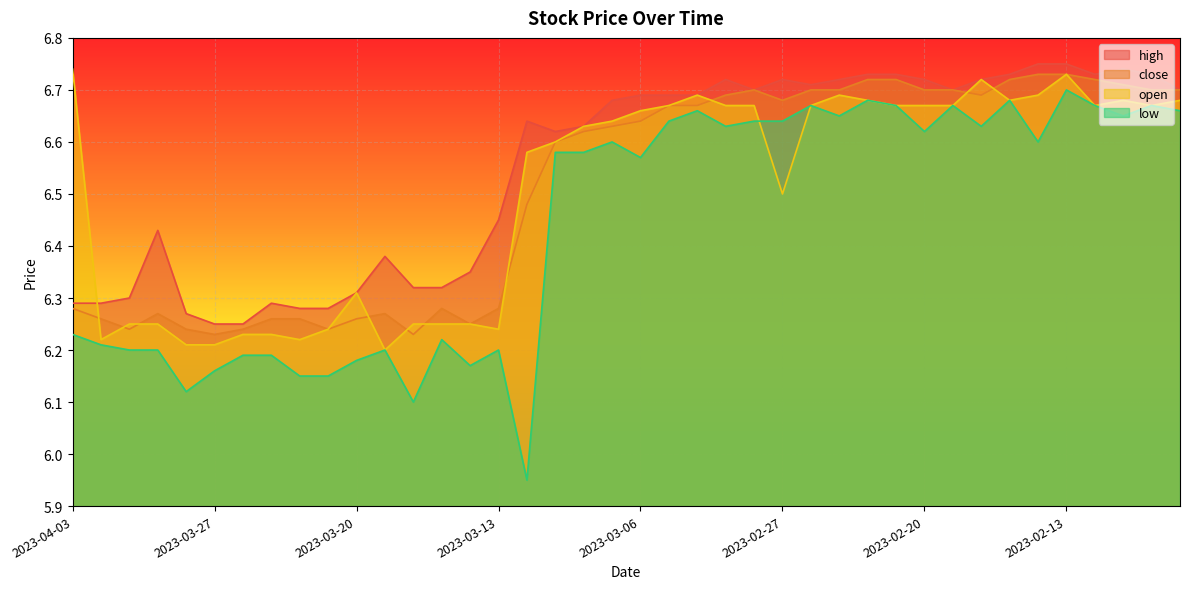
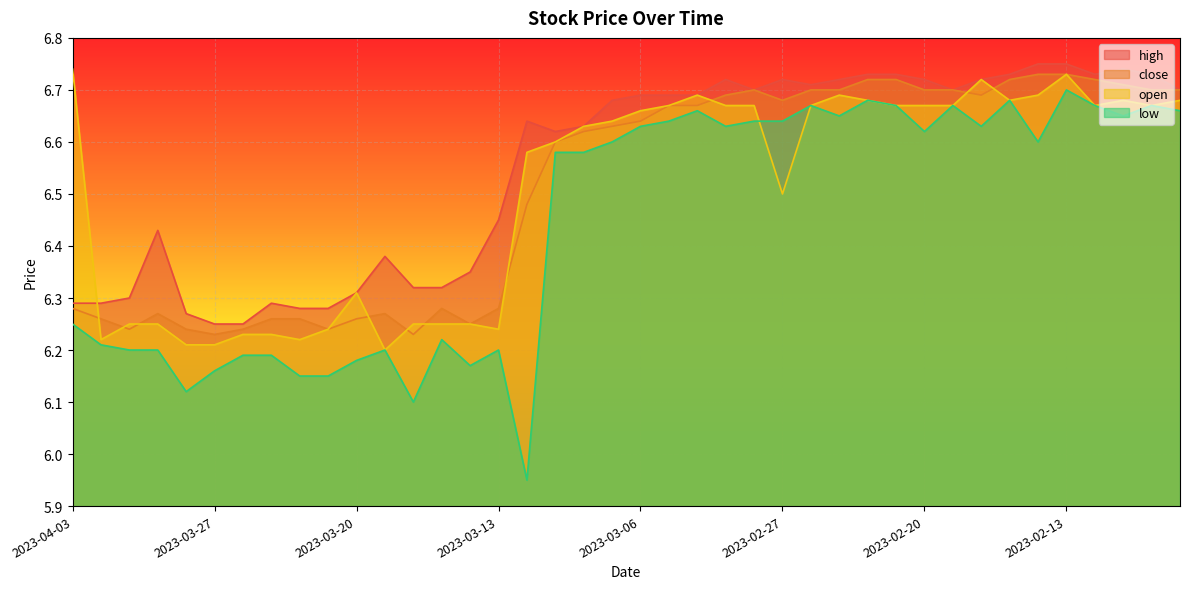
low, 2023-04-03: 6.23 -> 6.25
low, 2023-03-06: 6.57 -> 6.63
